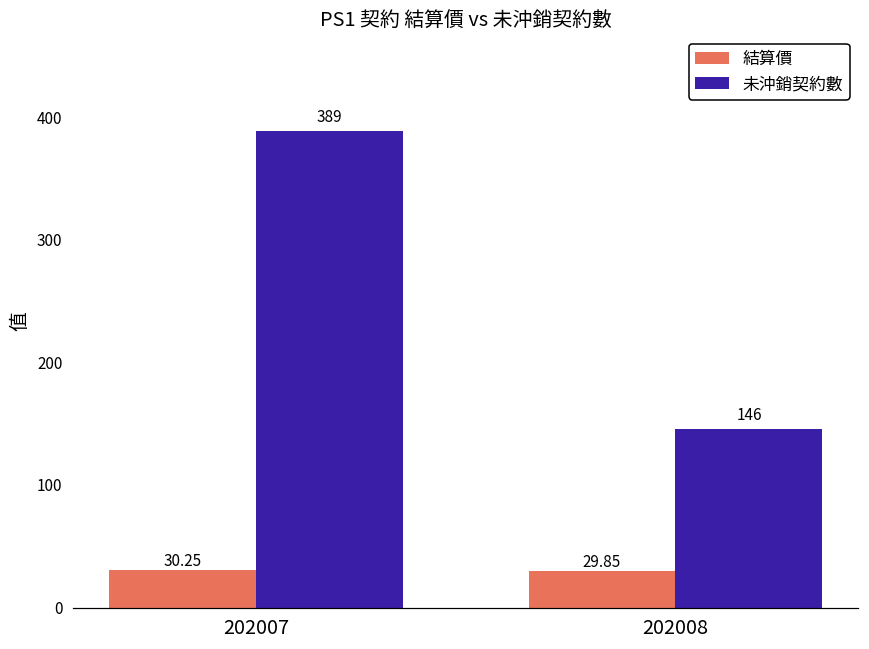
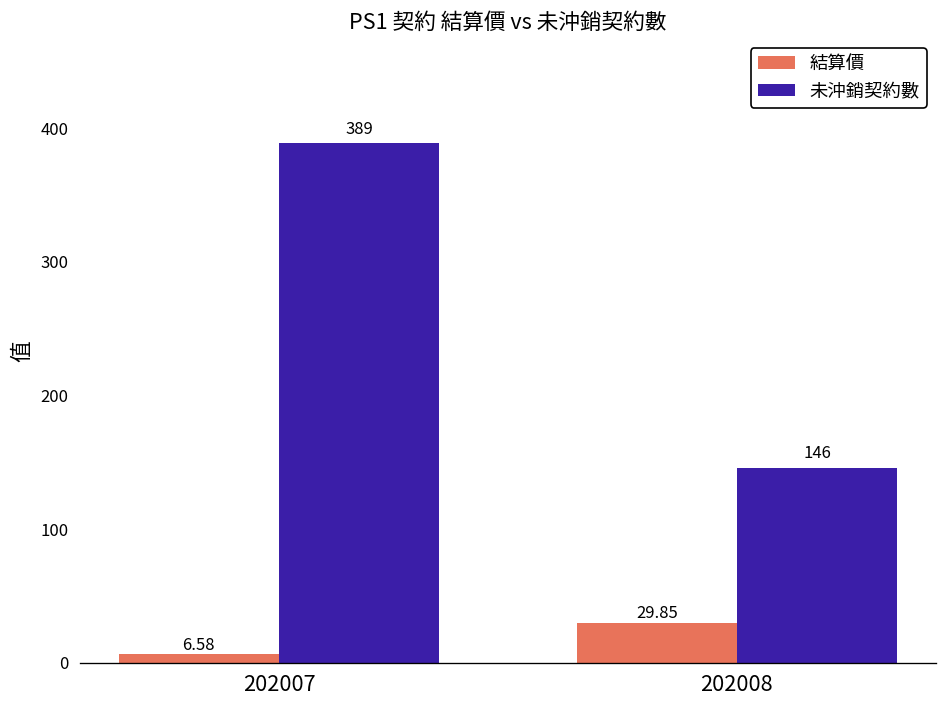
結算價, 202007: 30.25 -> 6.58
